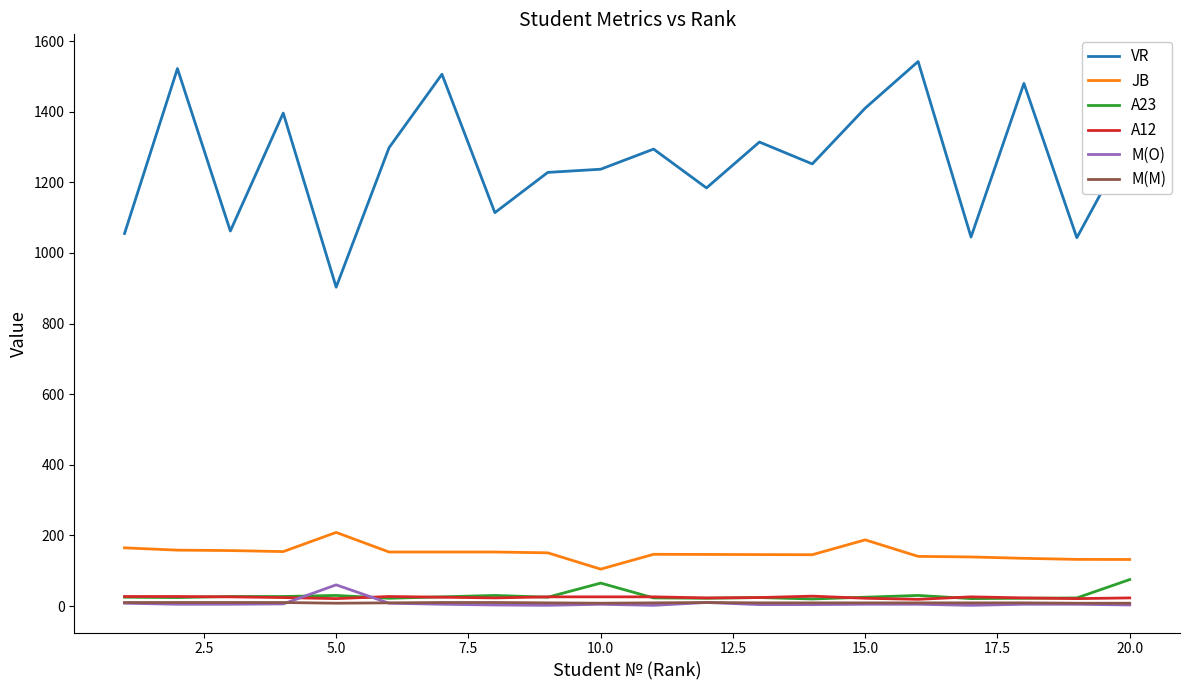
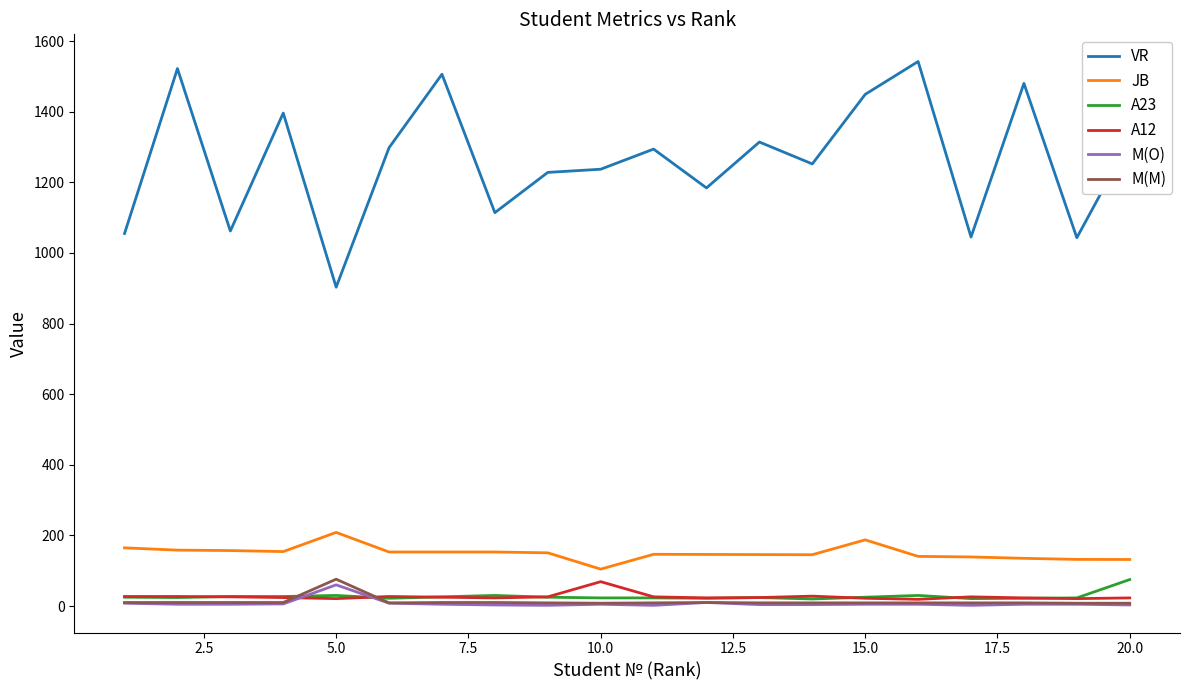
M(M), 5.0: 10 -> 80
A23, 10.0: 70 -> 20
A12, 10.0: 30 -> 70
VR, 15.0: 1410 -> 1450
